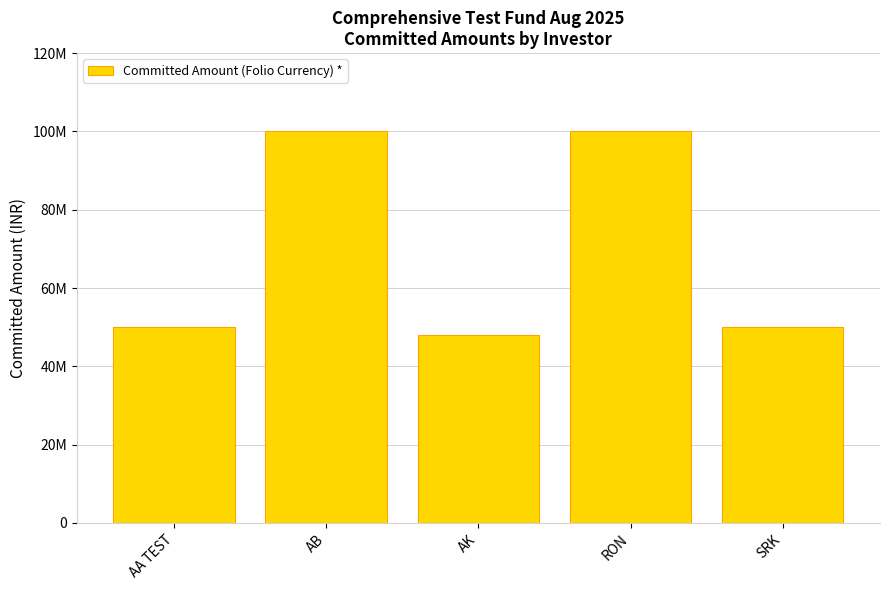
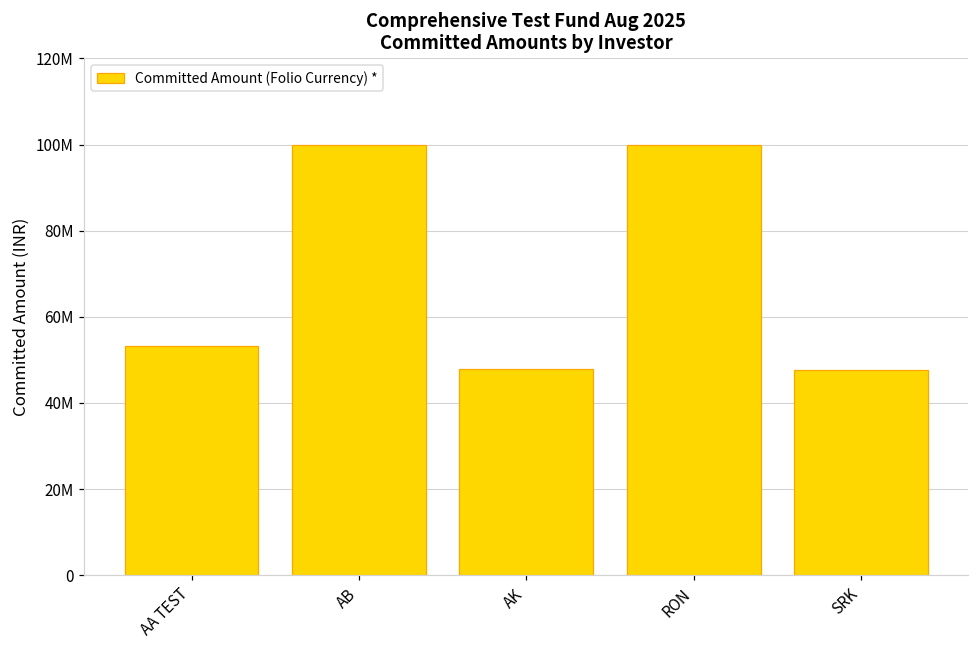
AA TEST: 50000000 -> 53000000
SRK: 50000000 -> 48000000
